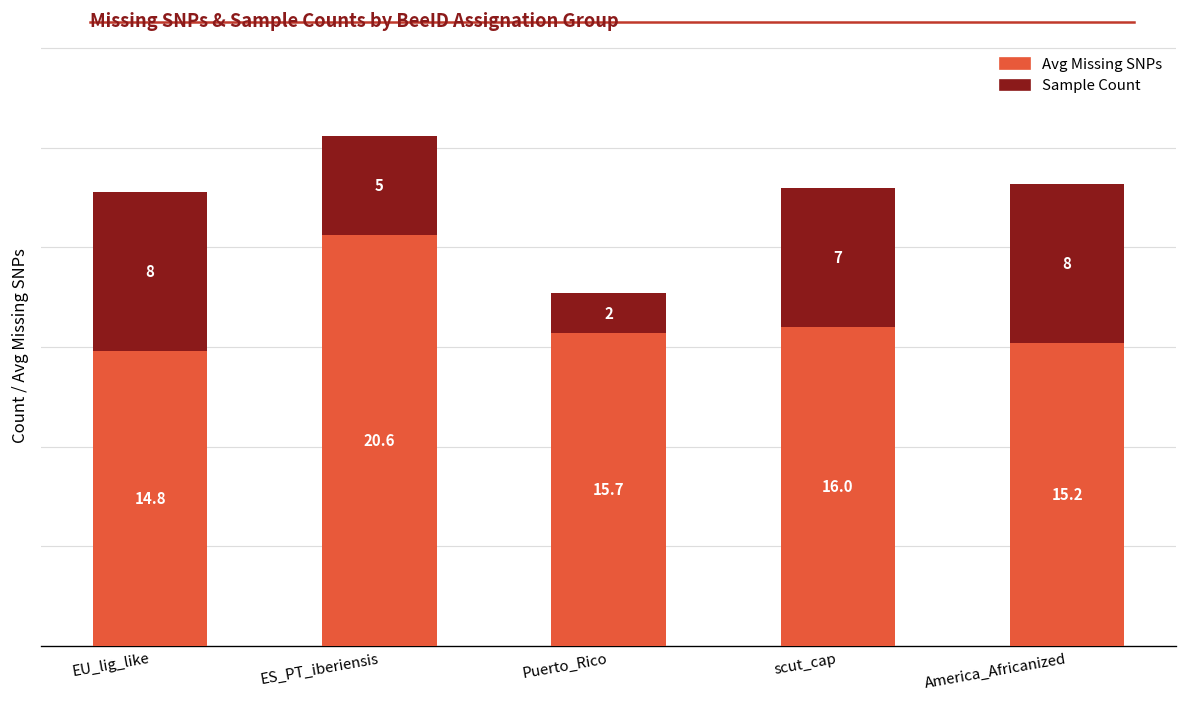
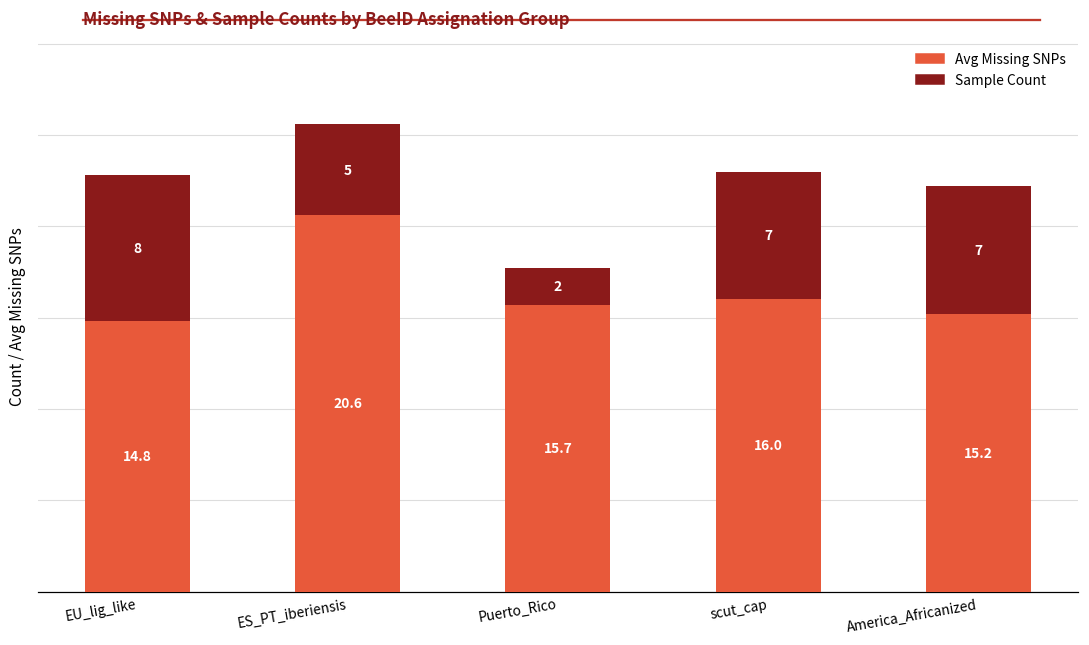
Sample Count, America_Africanized: 8 -> 7
